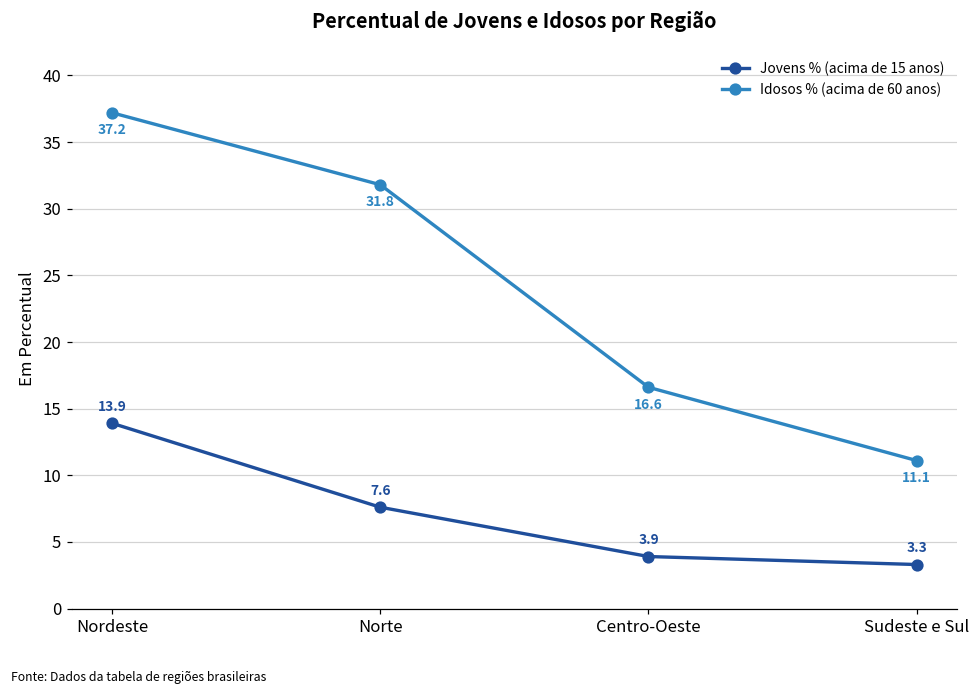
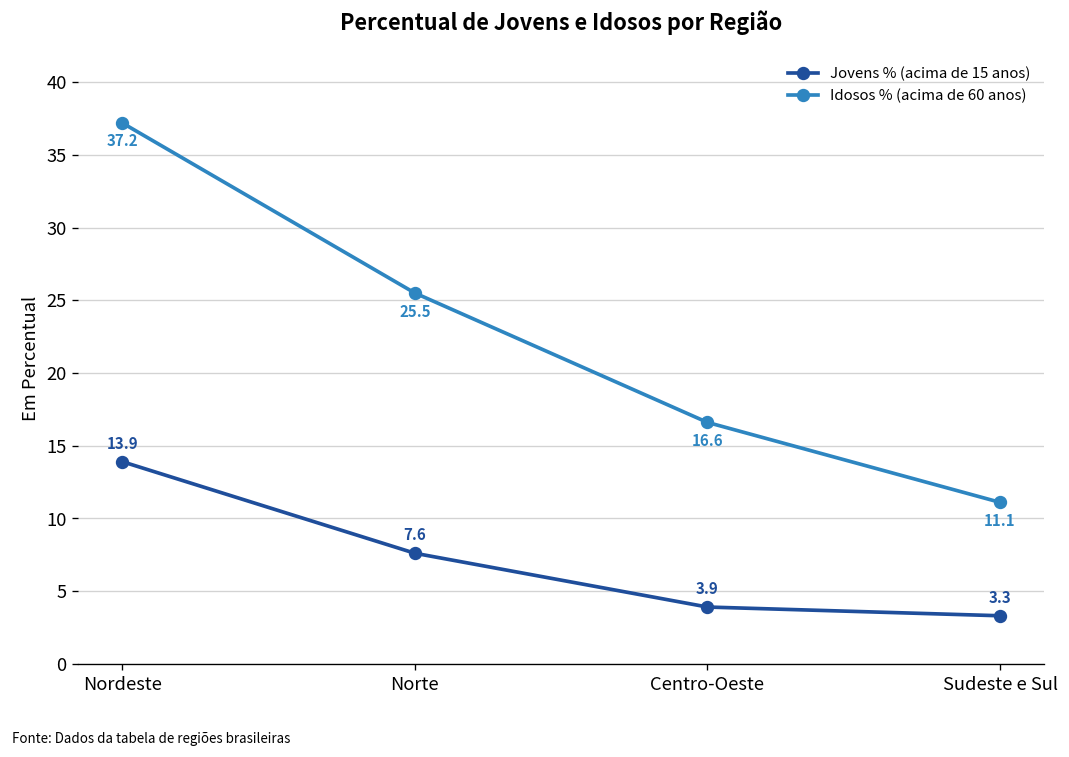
Idosos % (acima de 60 anos), Norte: 31.8 -> 25.5
